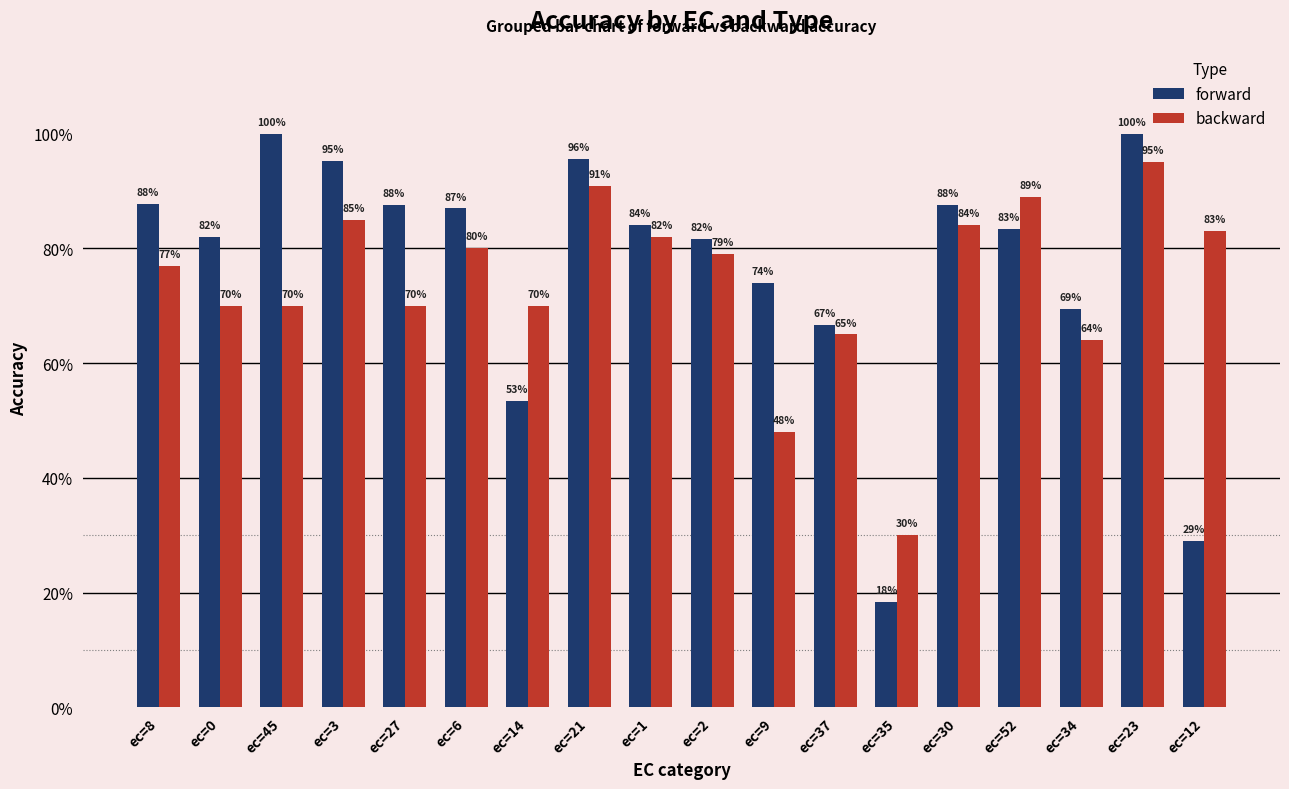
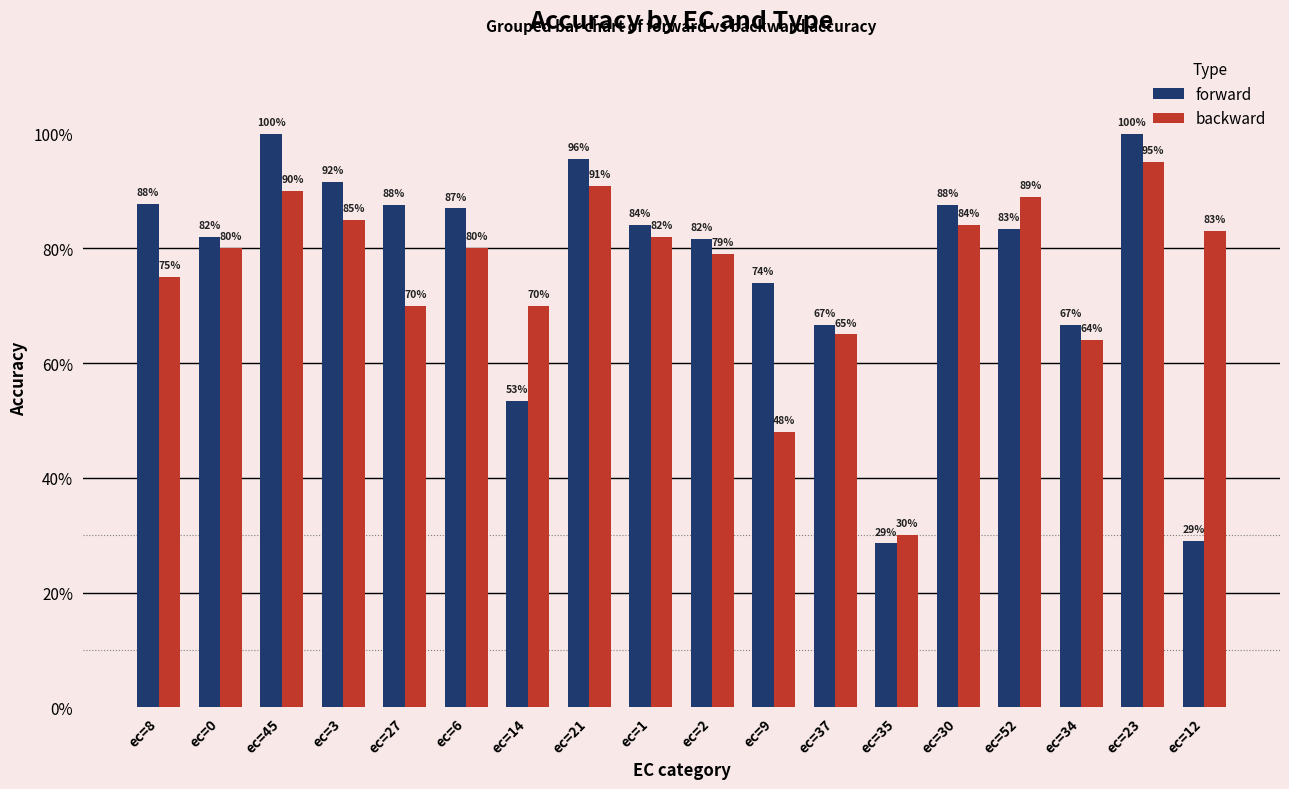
backward, ec=8: 77% -> 75%
backward, ec=0: 70% -> 80%
backward, ec=45: 70% -> 90%
forward, ec=3: 95% -> 92%
forward, ec=35: 18% -> 29%
forward, ec=34: 69% -> 67%
